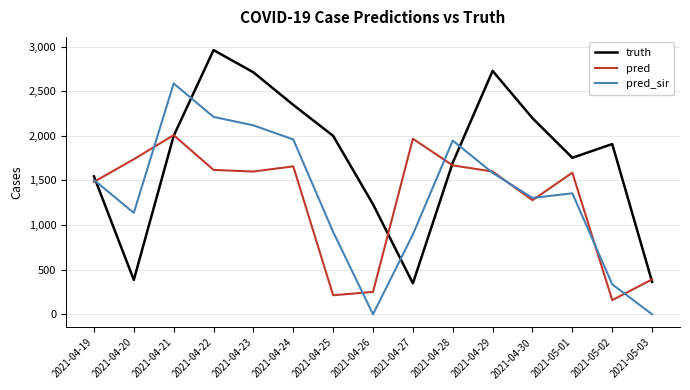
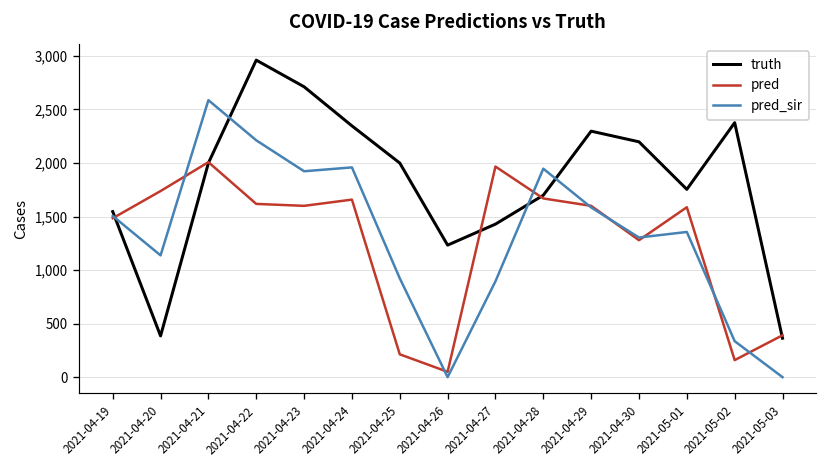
pred_sir, 2021-04-23: 2,100 -> 1,900
pred, 2021-04-26: 300 -> 100
truth, 2021-04-27: 300 -> 1,400
truth, 2021-04-29: 2,700 -> 2,300
truth, 2021-05-02: 1,900 -> 2,400
